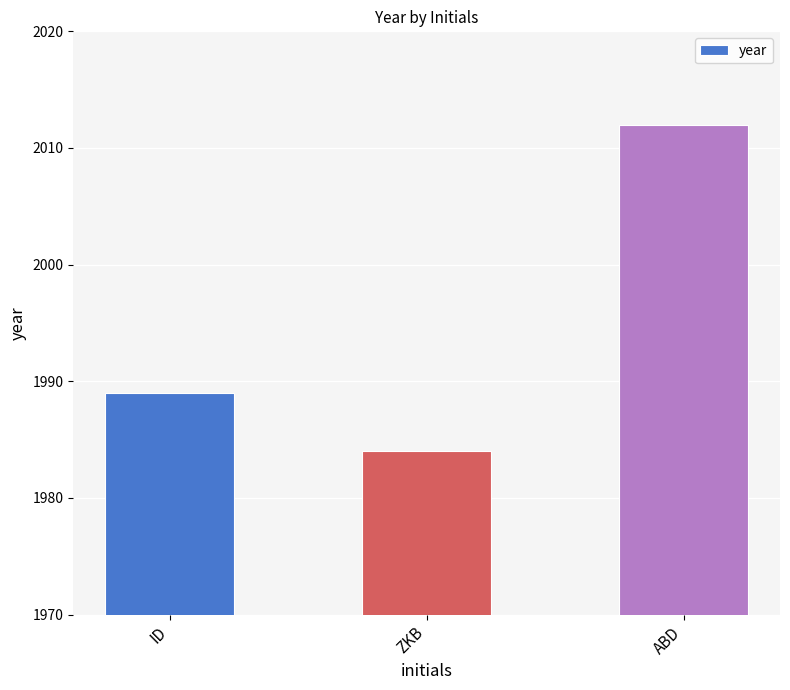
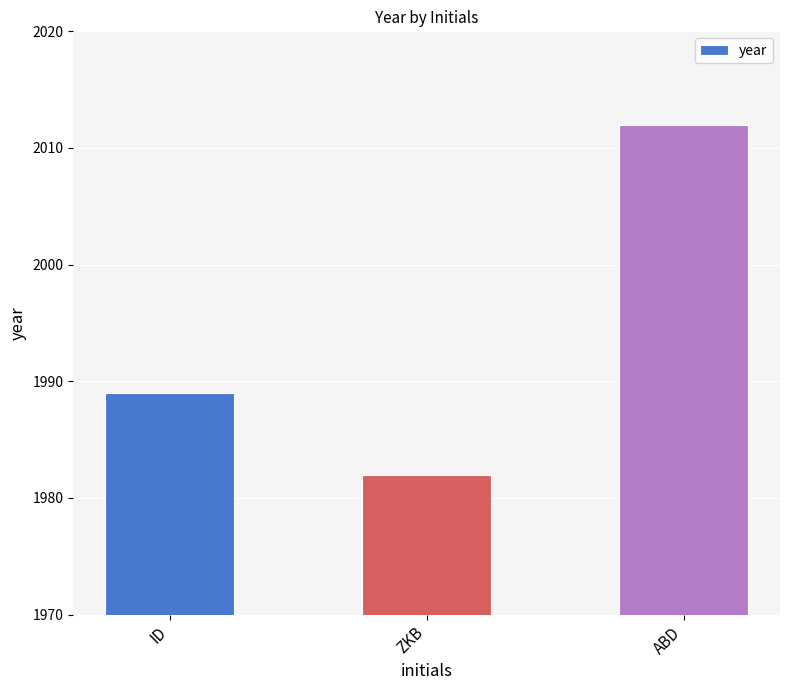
ZKB: 1984 -> 1982
